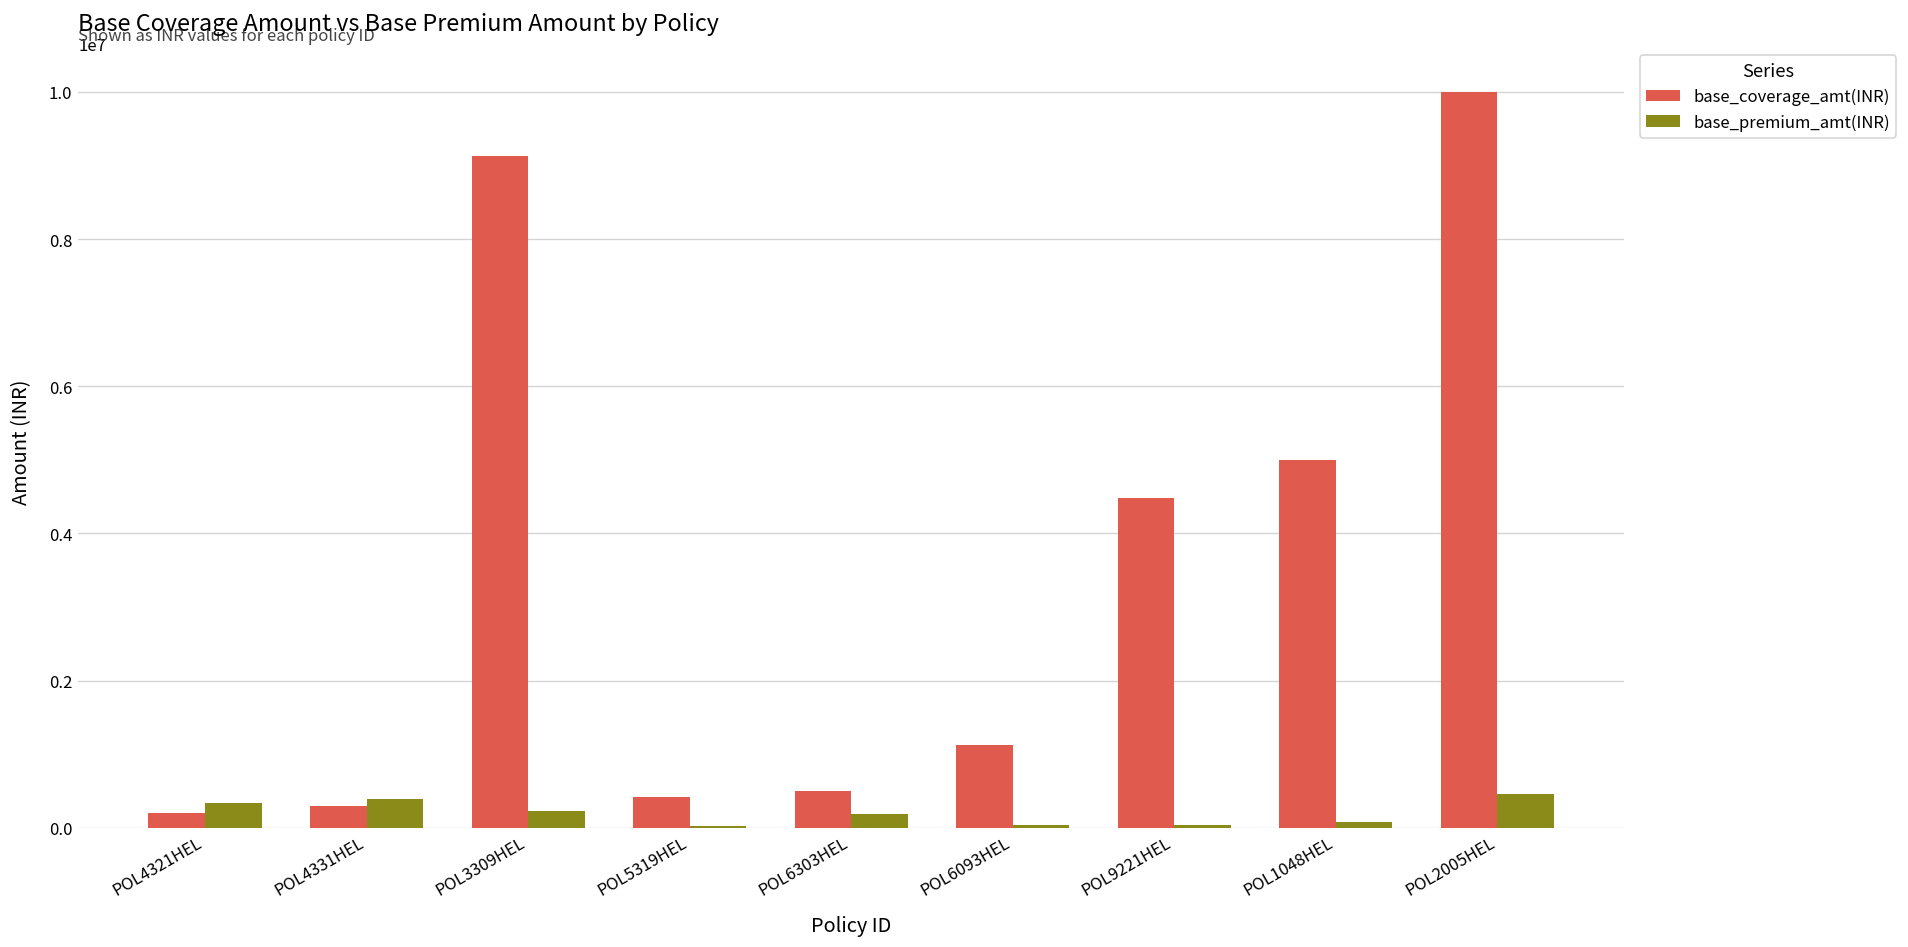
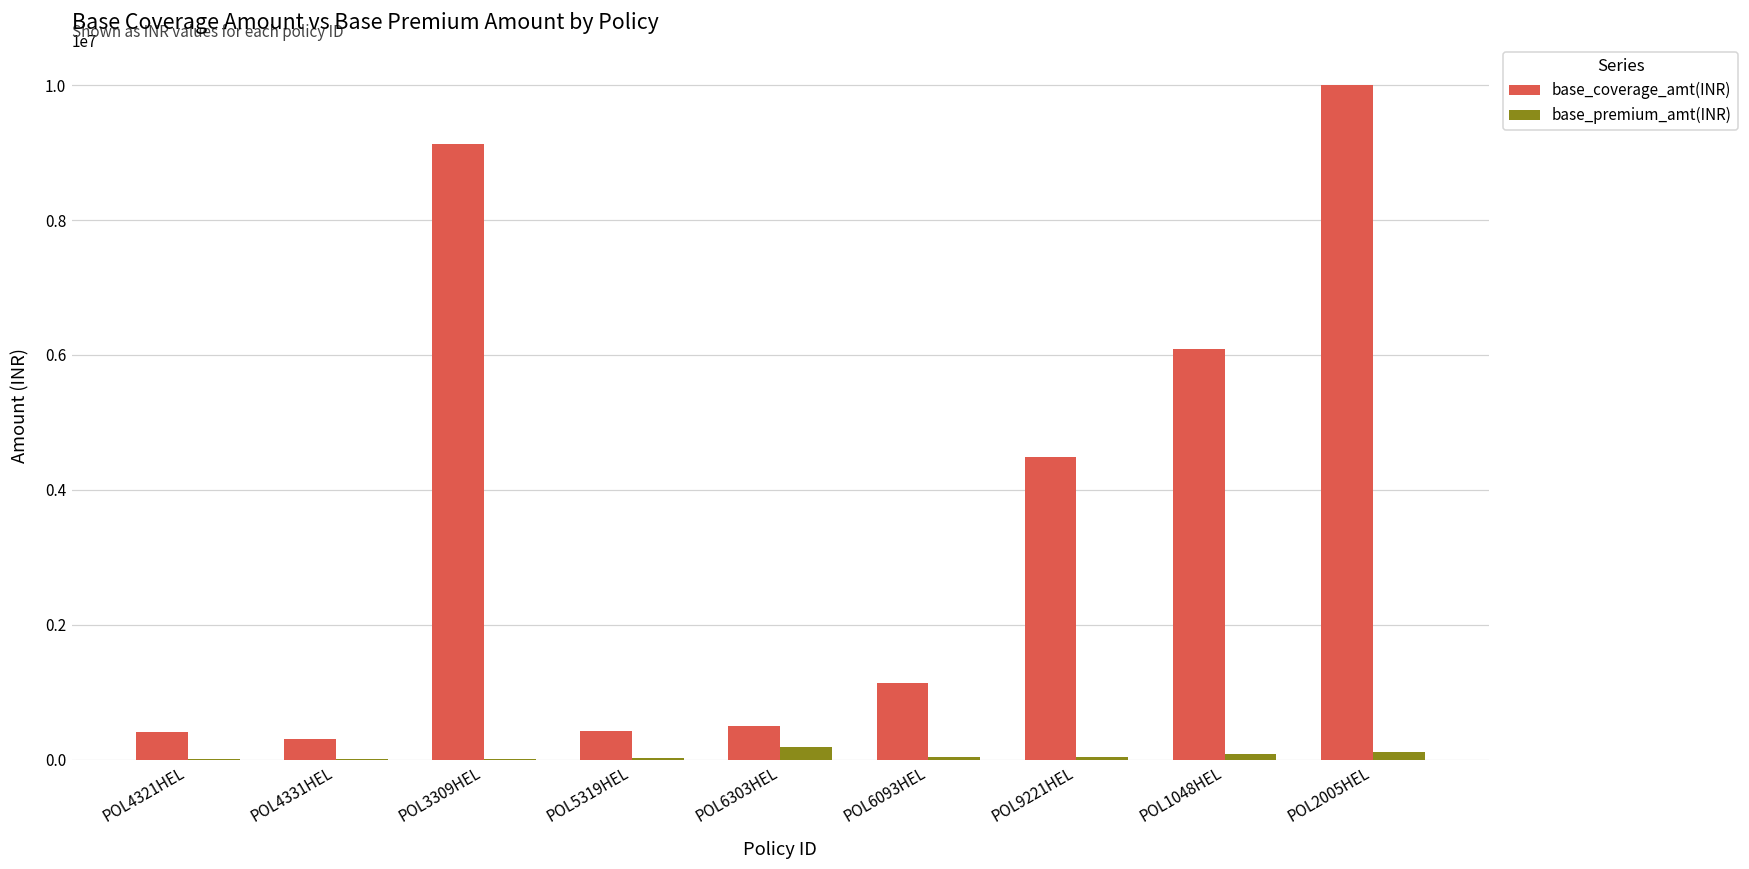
base_coverage_amt(INR), POL4321HEL: 200000 -> 400000
base_premium_amt(INR), POL4321HEL: 300000 -> 0
base_premium_amt(INR), POL4331HEL: 400000 -> 0
base_premium_amt(INR), POL3309HEL: 200000 -> 0
base_coverage_amt(INR), POL1048HEL: 5000000 -> 6100000
base_premium_amt(INR), POL2005HEL: 500000 -> 100000
